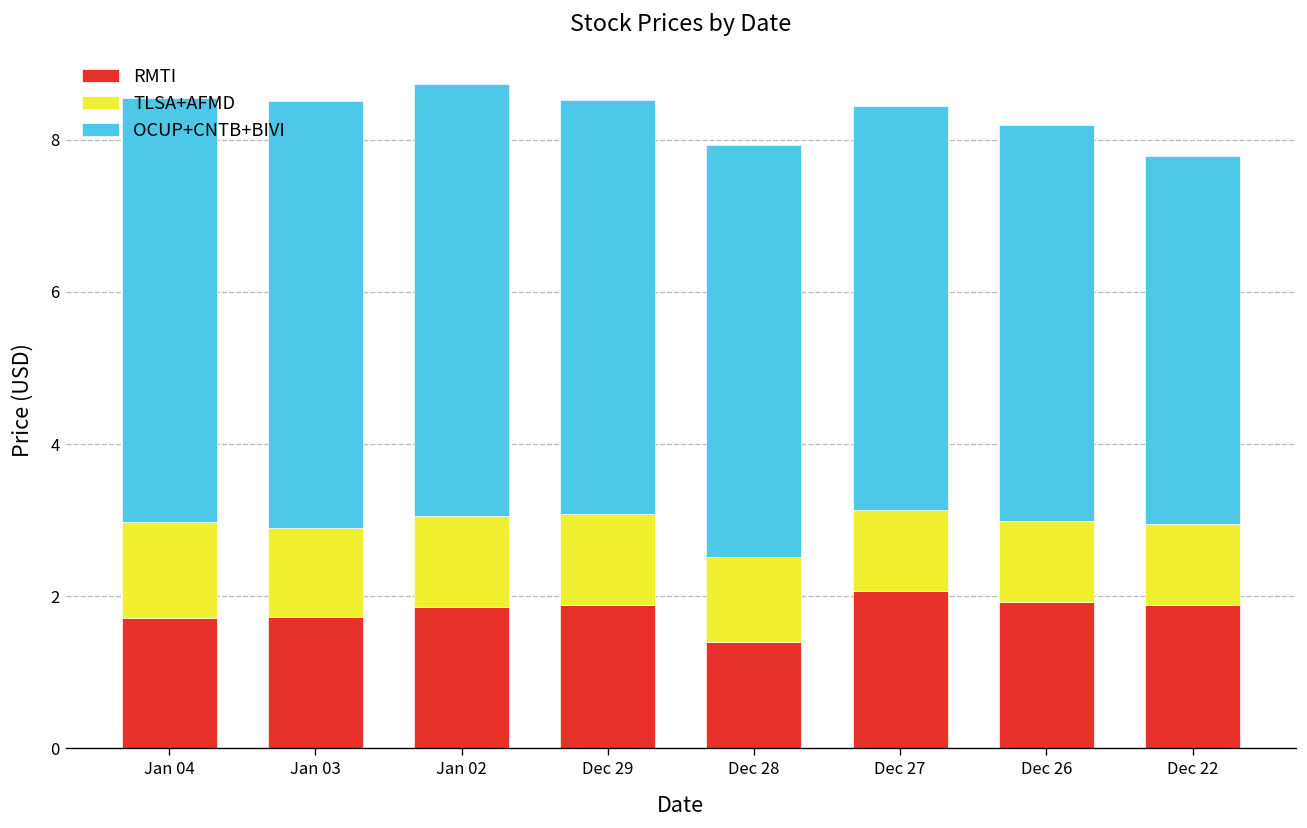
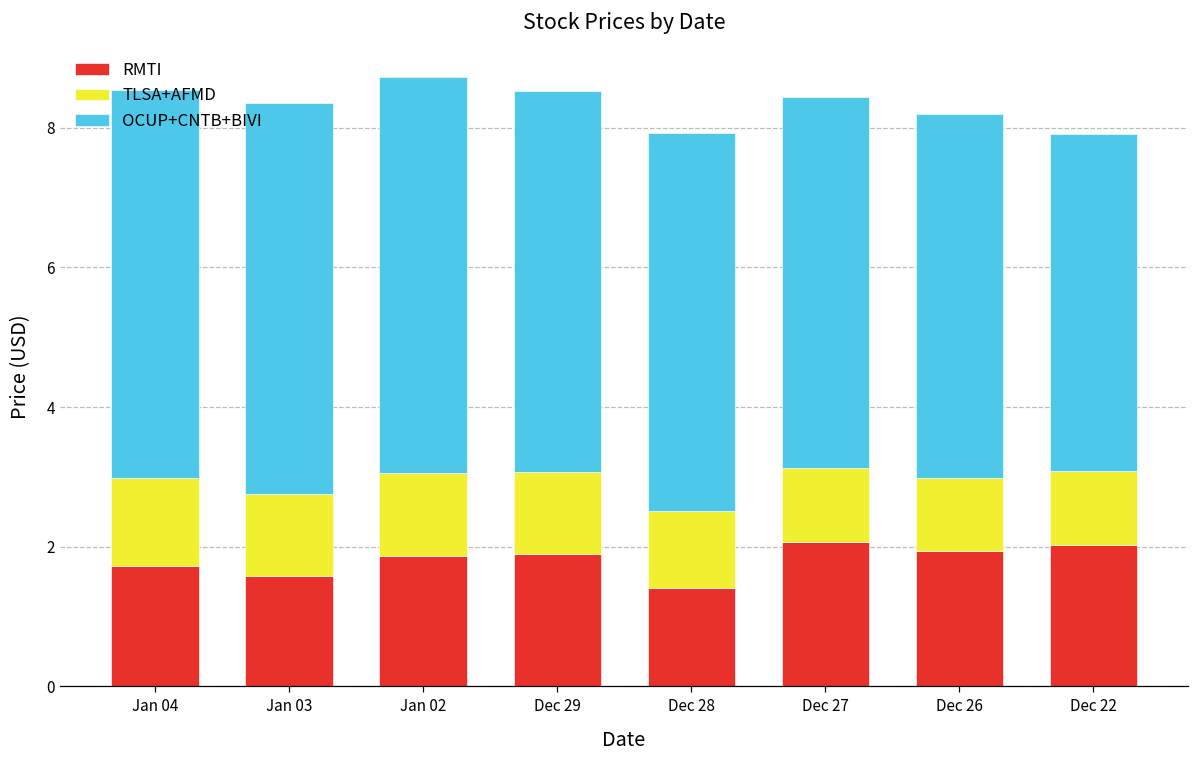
RMTI, Jan 03: 1.7 -> 1.6
RMTI, Dec 22: 1.9 -> 2.0
